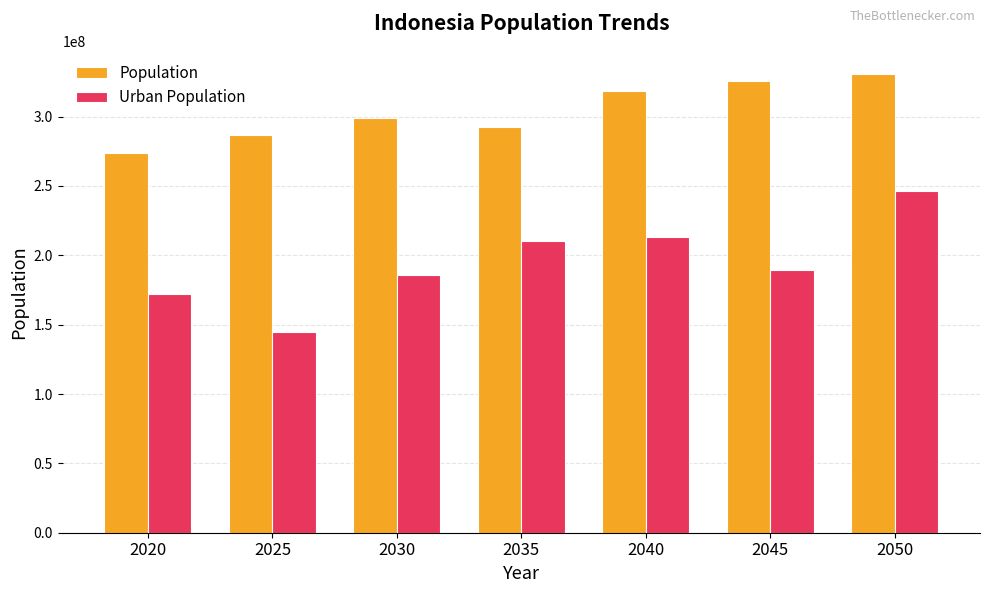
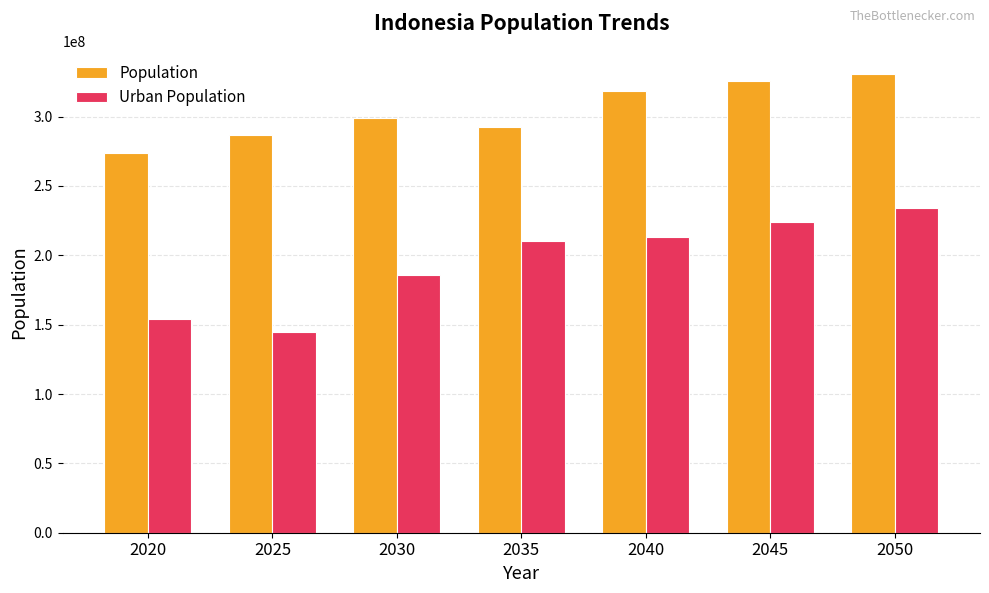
Urban Population, 2020: 172000000 -> 154000000
Urban Population, 2045: 189000000 -> 224000000
Urban Population, 2050: 247000000 -> 234000000
